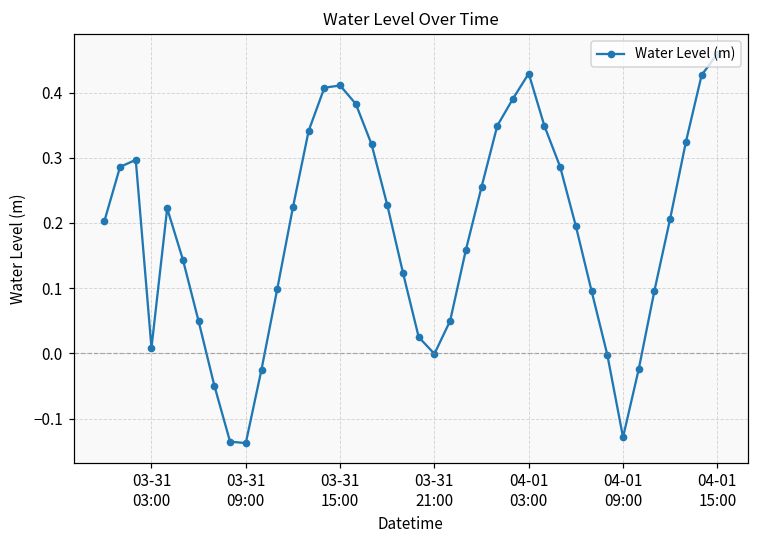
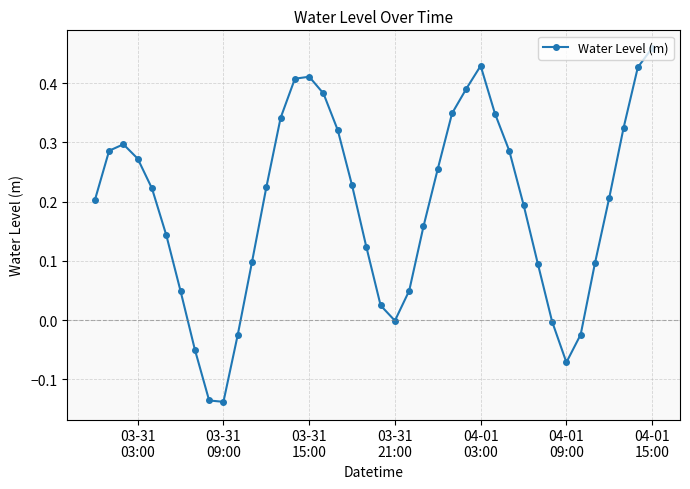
03-31 03:00: 0.01 -> 0.27
04-01 09:00: -0.13 -> -0.07
